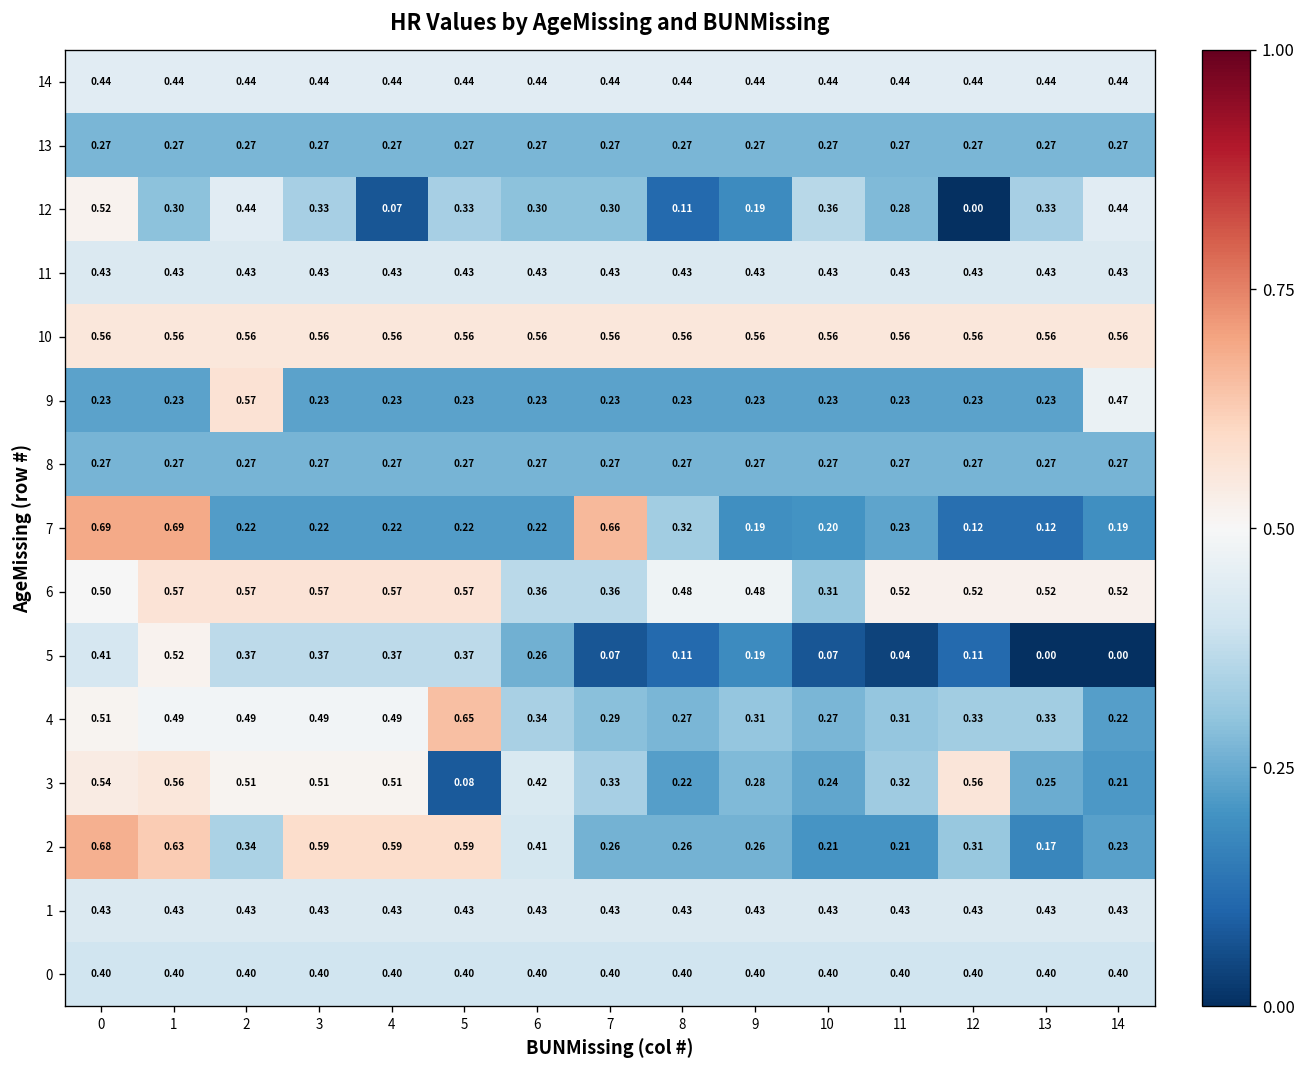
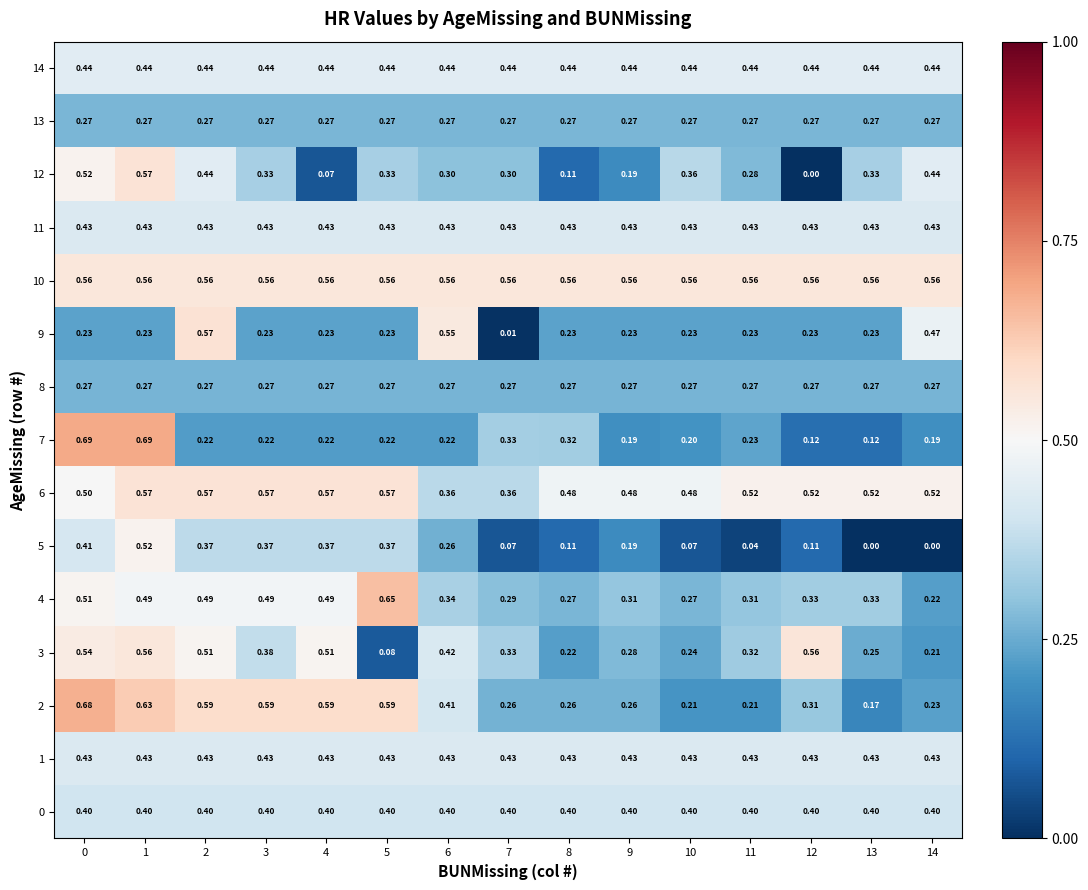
12, 1: 0.30 -> 0.57
9, 6: 0.23 -> 0.55
9, 7: 0.23 -> 0.01
7, 7: 0.66 -> 0.33
6, 10: 0.31 -> 0.48
3, 3: 0.51 -> 0.38
2, 2: 0.34 -> 0.59
